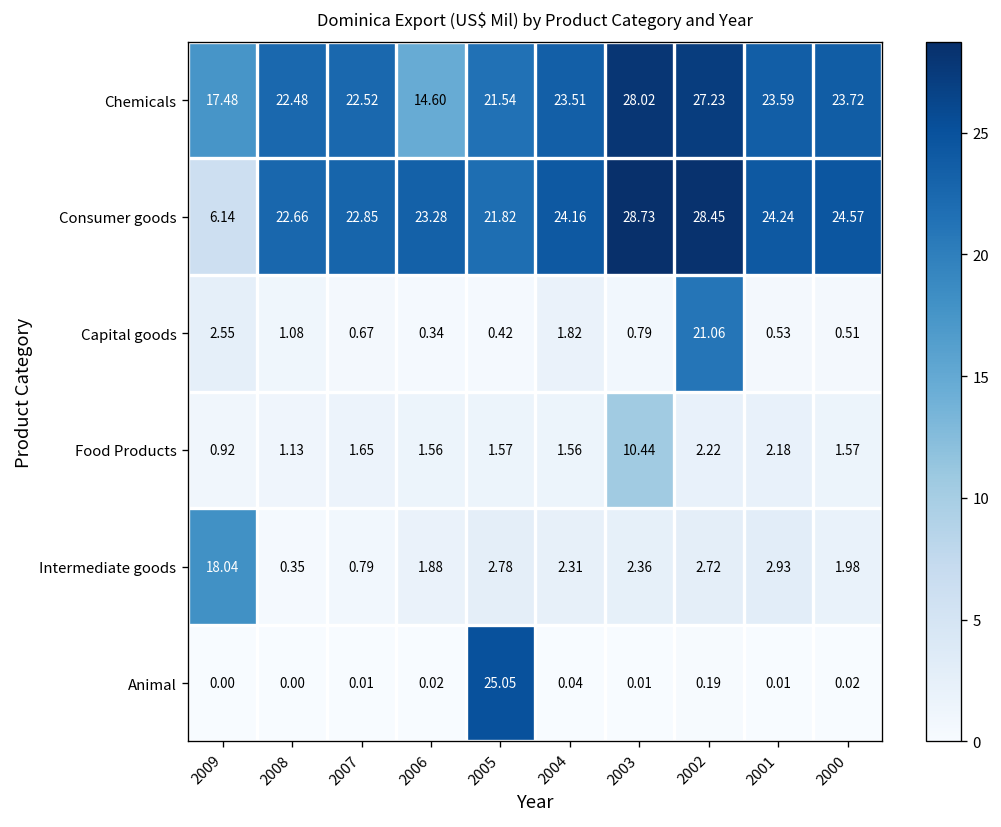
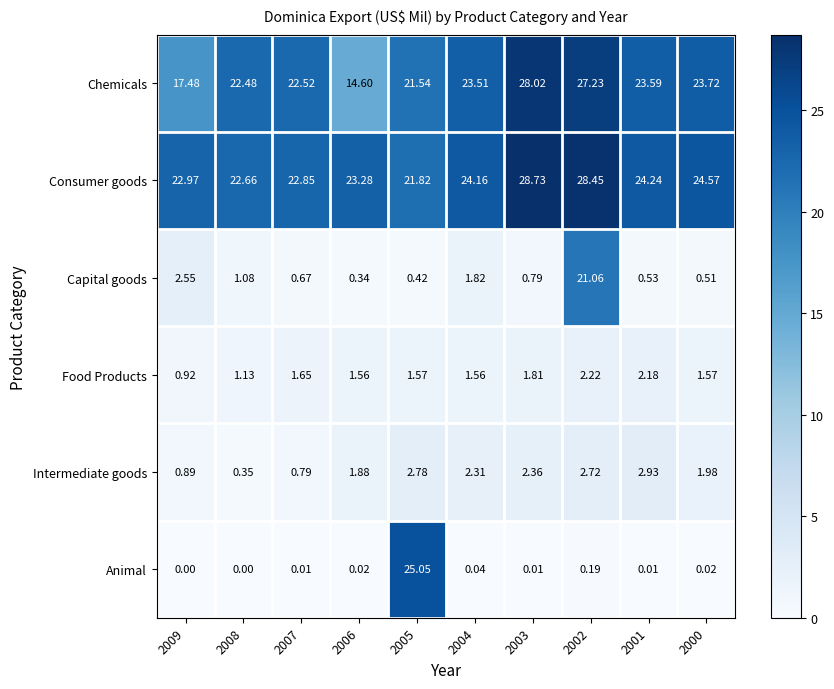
Consumer goods, 2009: 6.14 -> 22.97
Food Products, 2003: 10.44 -> 1.81
Intermediate goods, 2009: 18.04 -> 0.89
